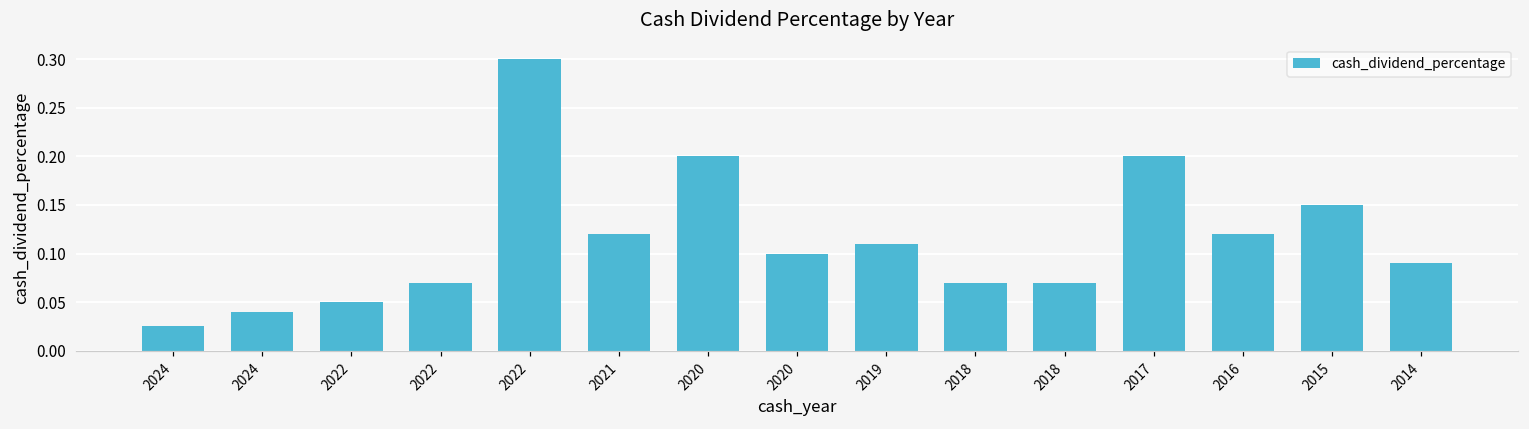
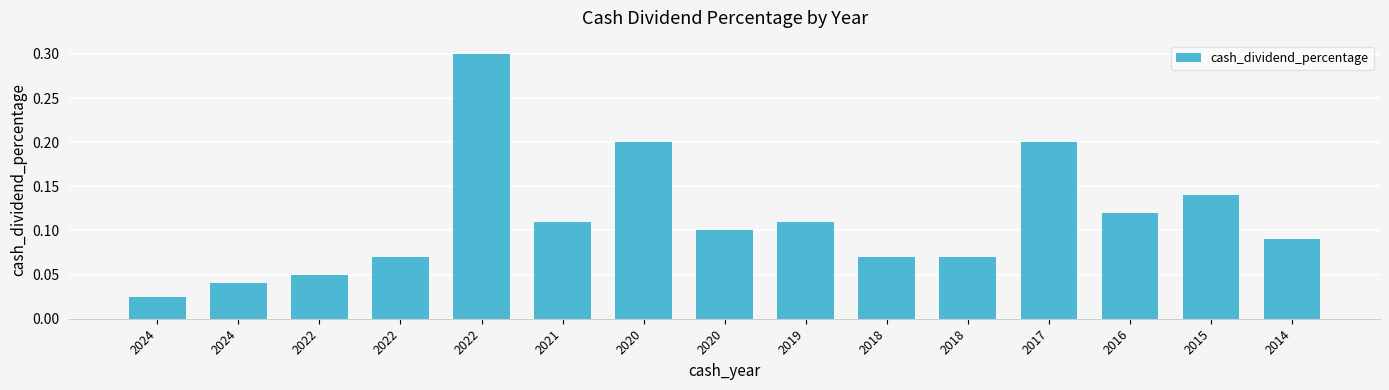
2021: 0.12 -> 0.11
2015: 0.15 -> 0.14
